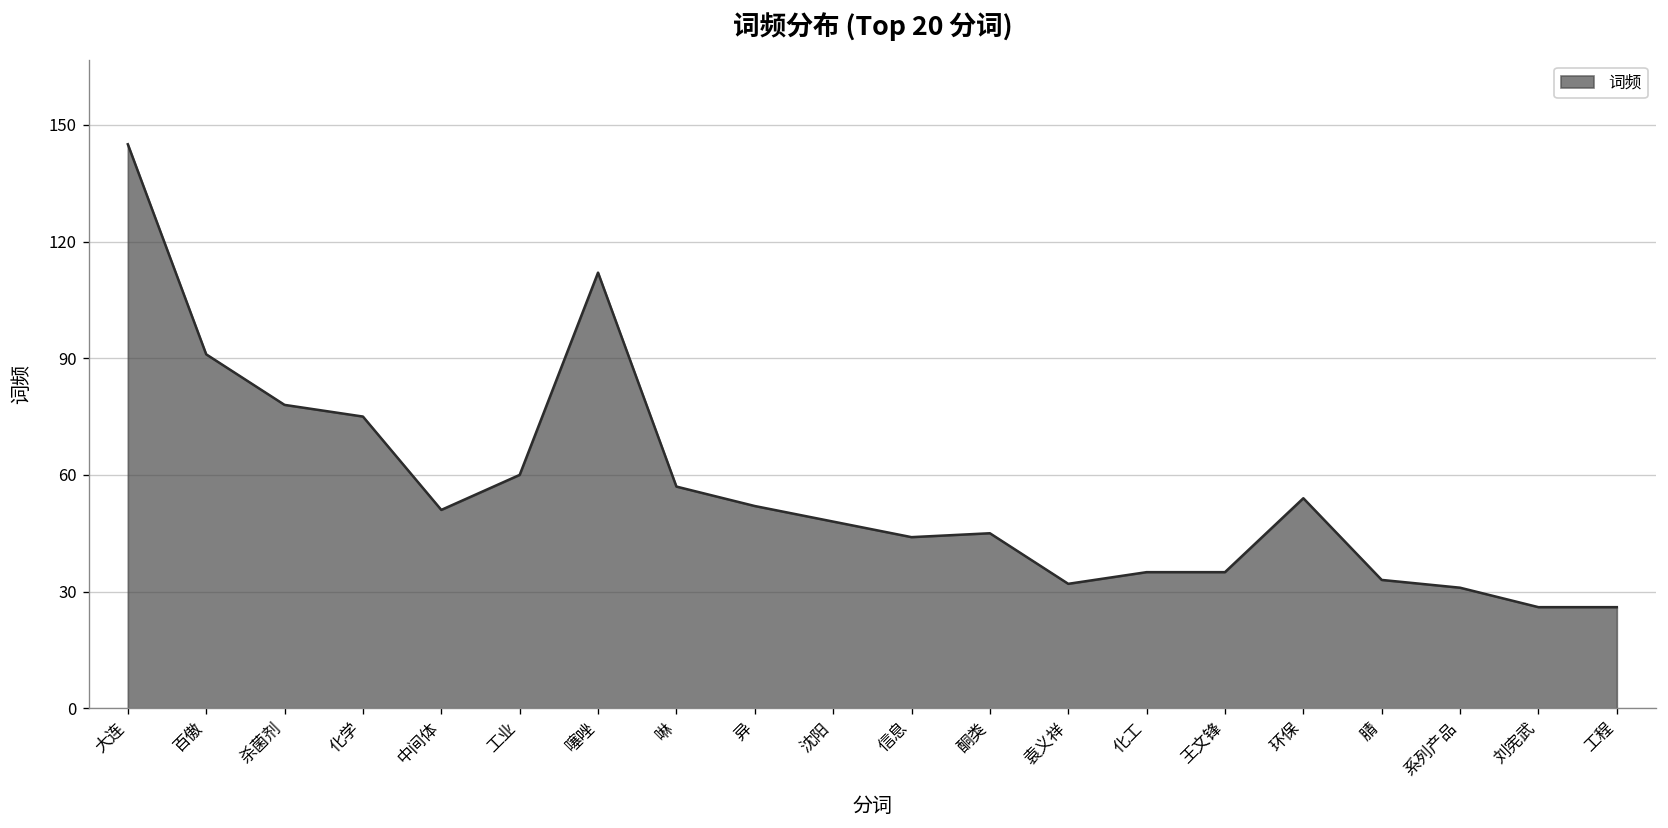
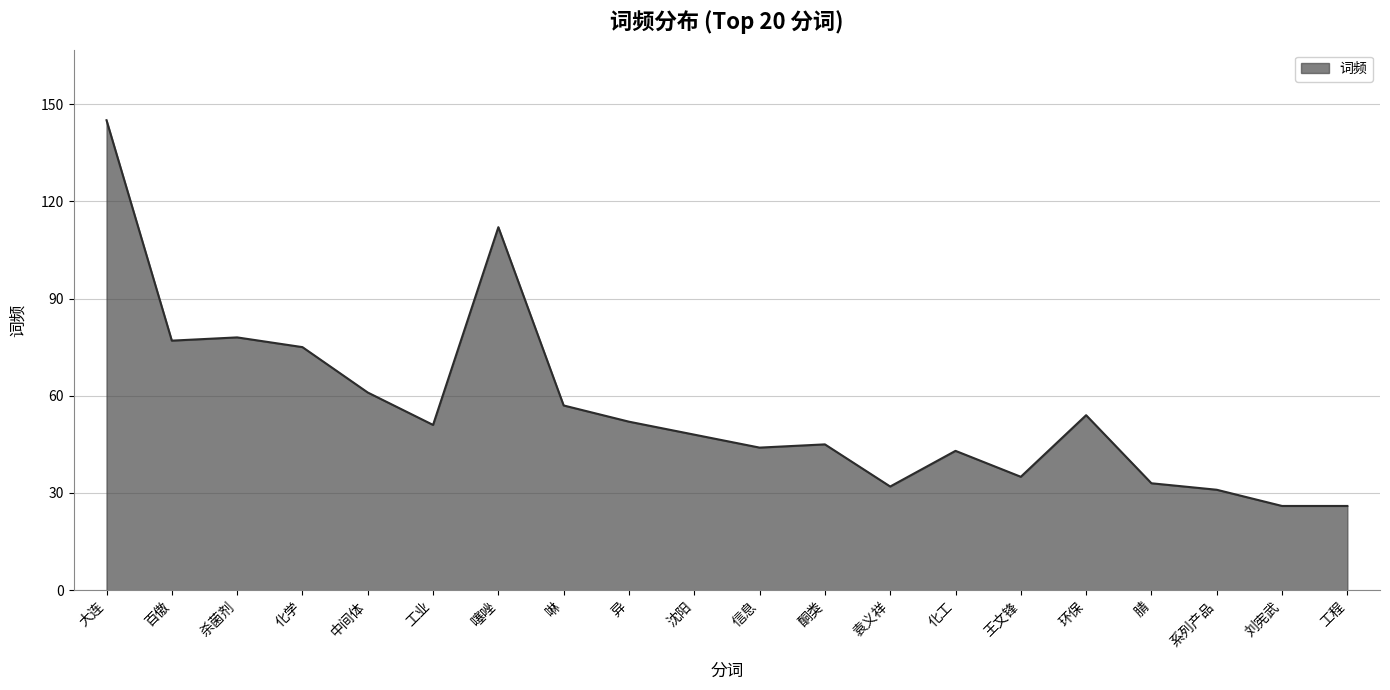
百傲: 91 -> 77
中间体: 51 -> 61
工业: 60 -> 51
化工: 35 -> 43
